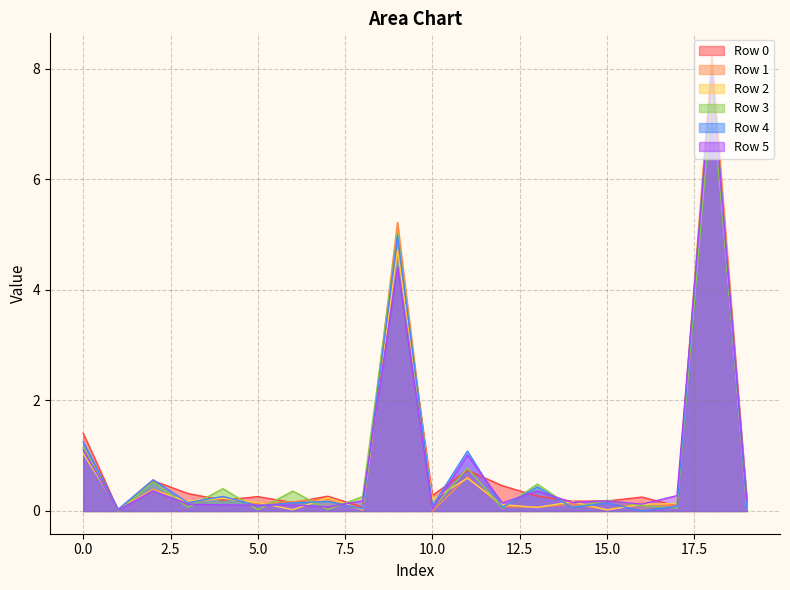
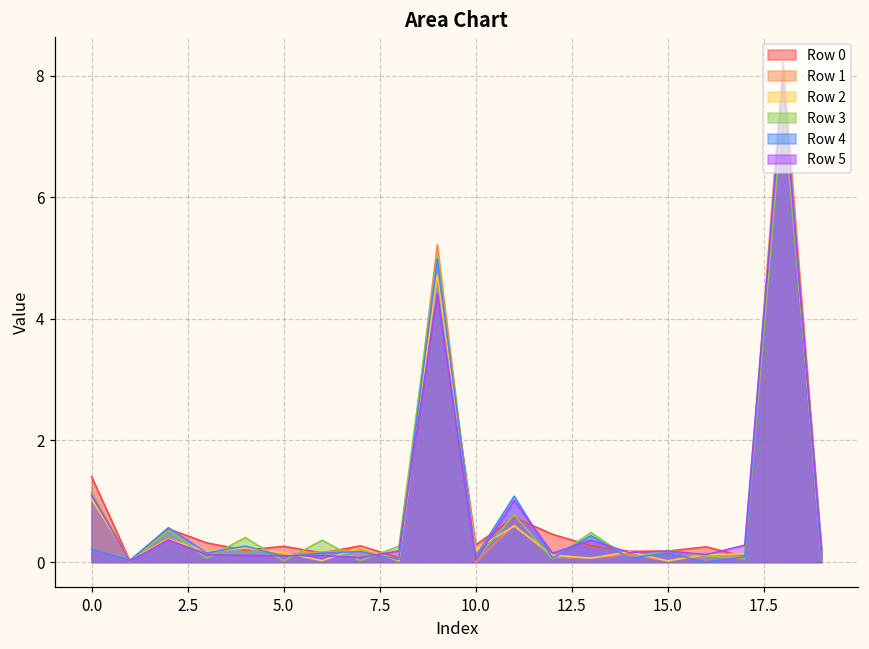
Row 4, 0.0: 1.3 -> 0.2
